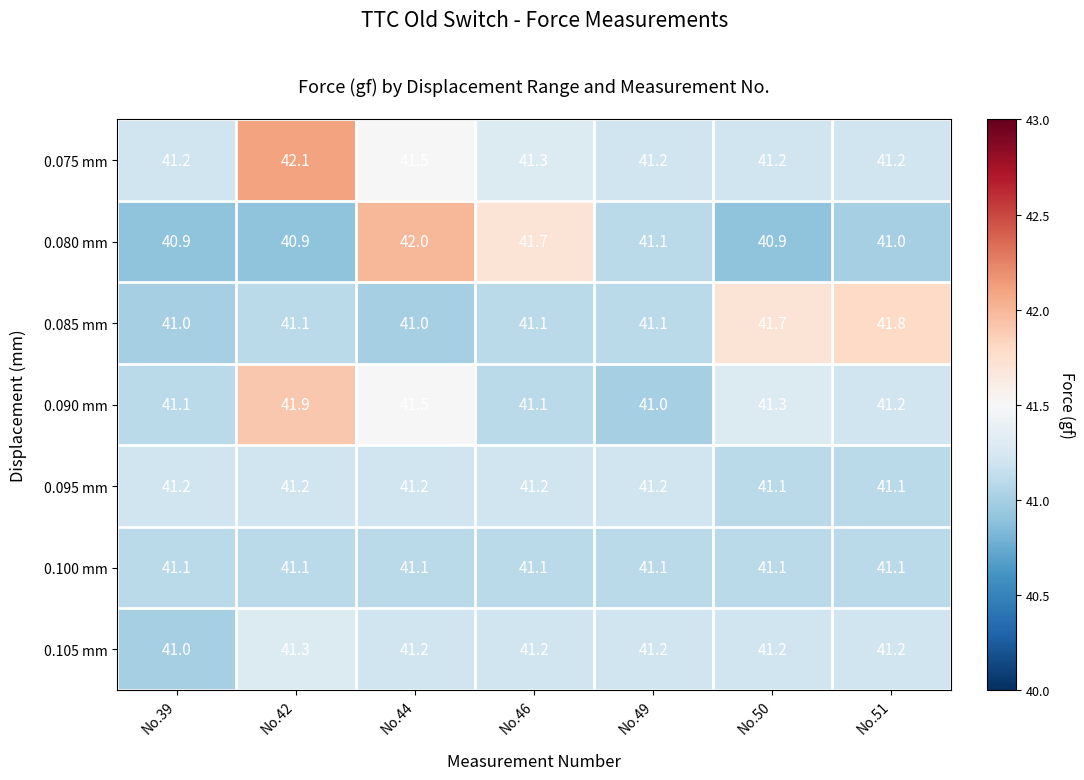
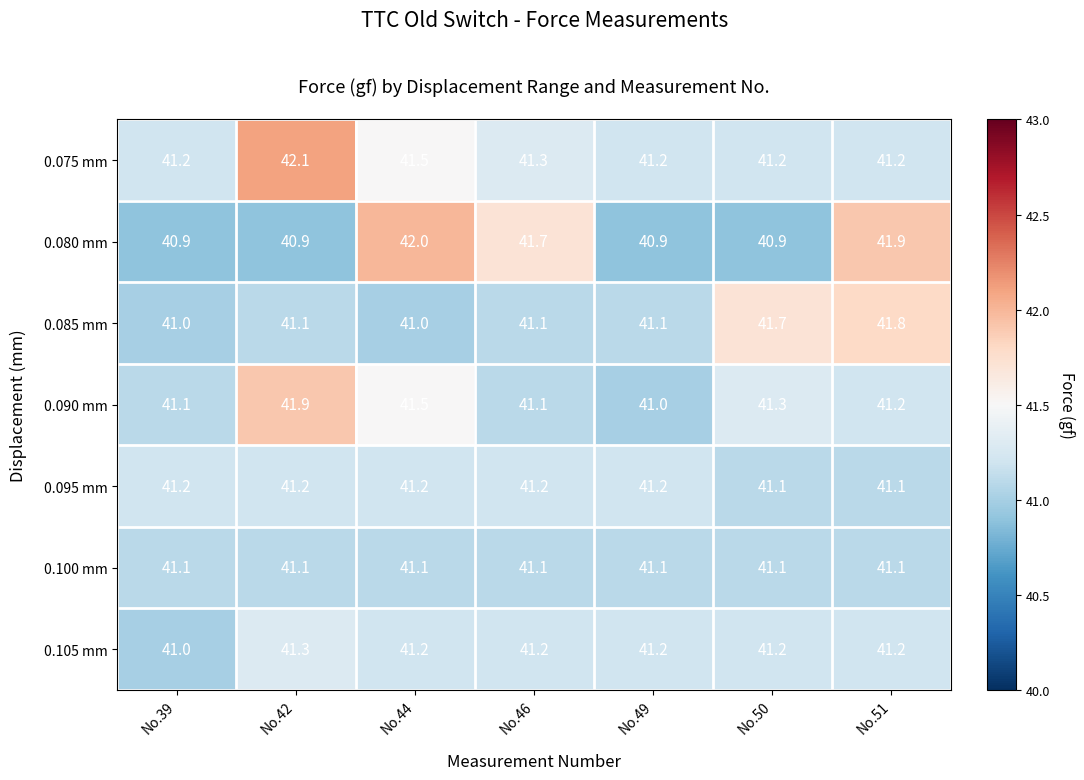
0.080 mm, No.49: 41.1 -> 40.9
0.080 mm, No.51: 41.0 -> 41.9
